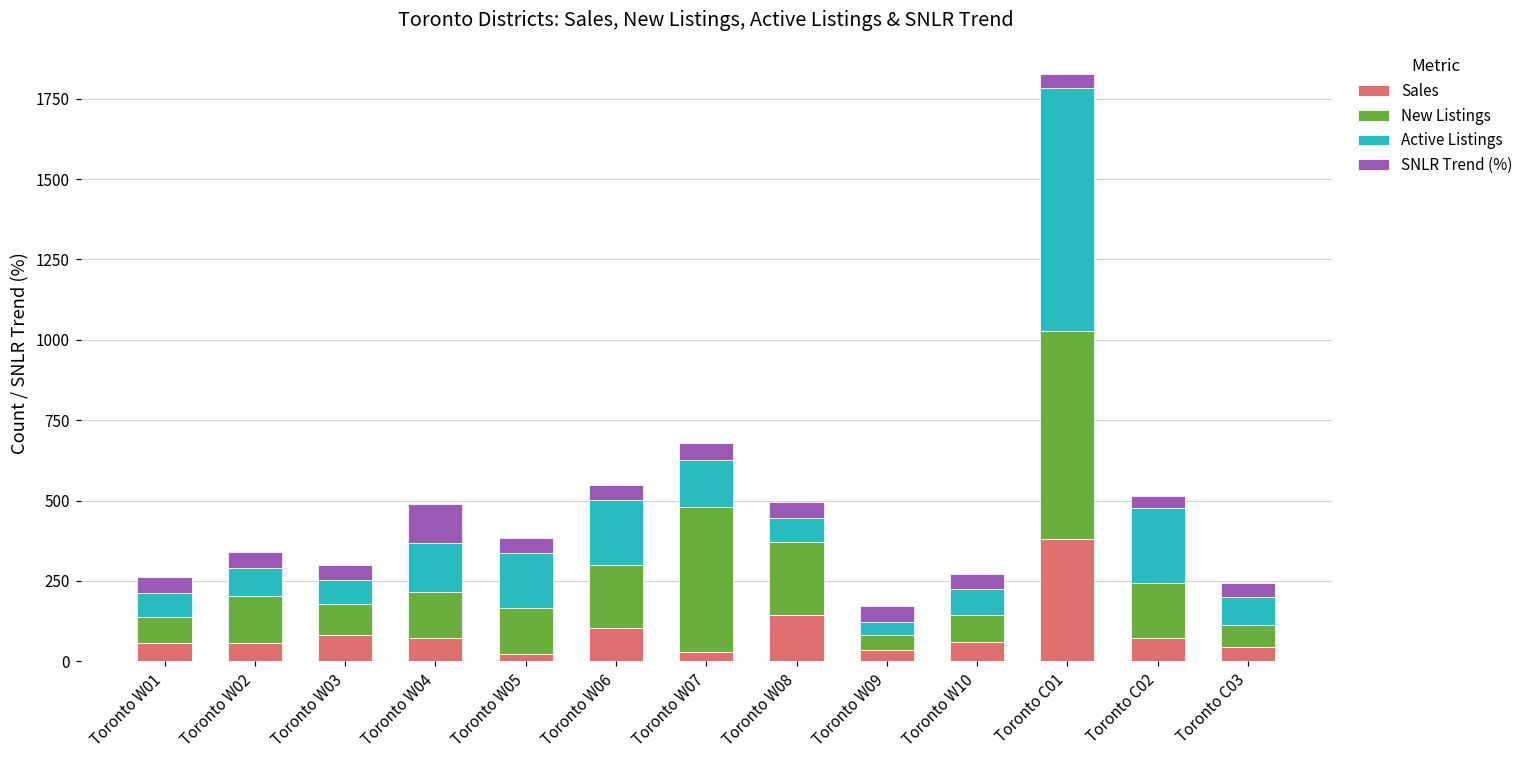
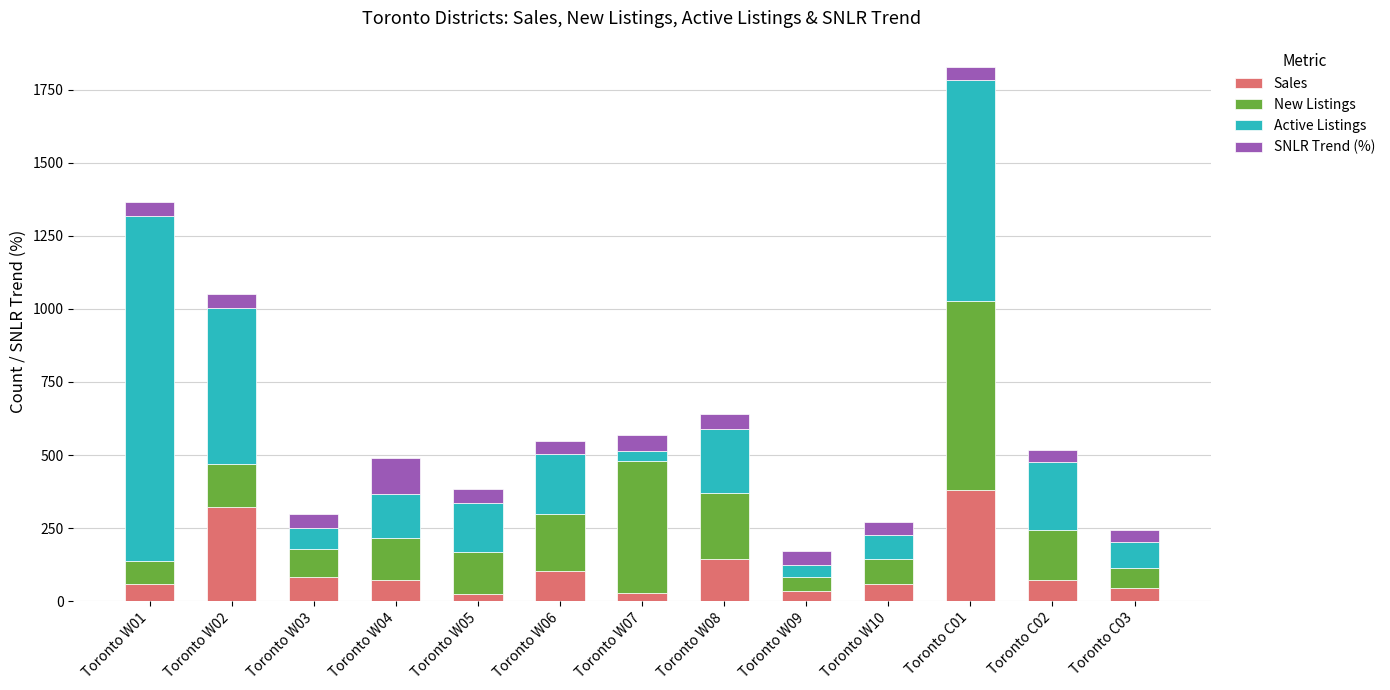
Active Listings, Toronto W01: 70 -> 1180
Sales, Toronto W02: 60 -> 320
Active Listings, Toronto W02: 90 -> 530
Active Listings, Toronto W07: 150 -> 30
Active Listings, Toronto W08: 80 -> 220
